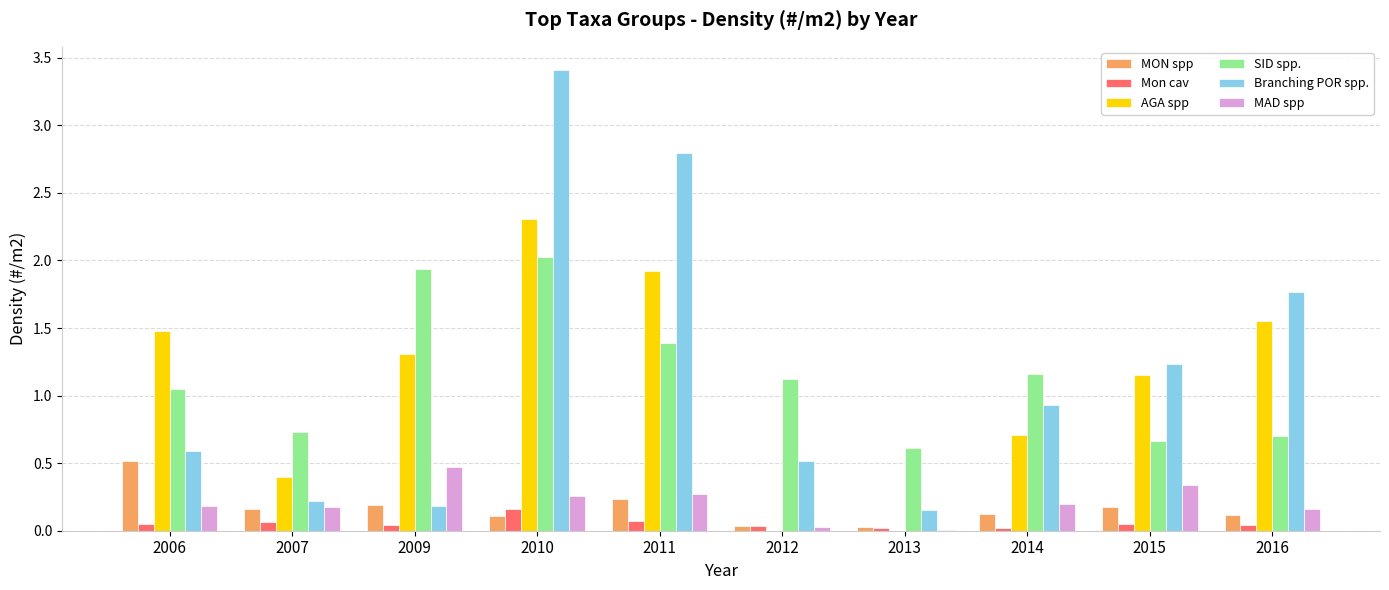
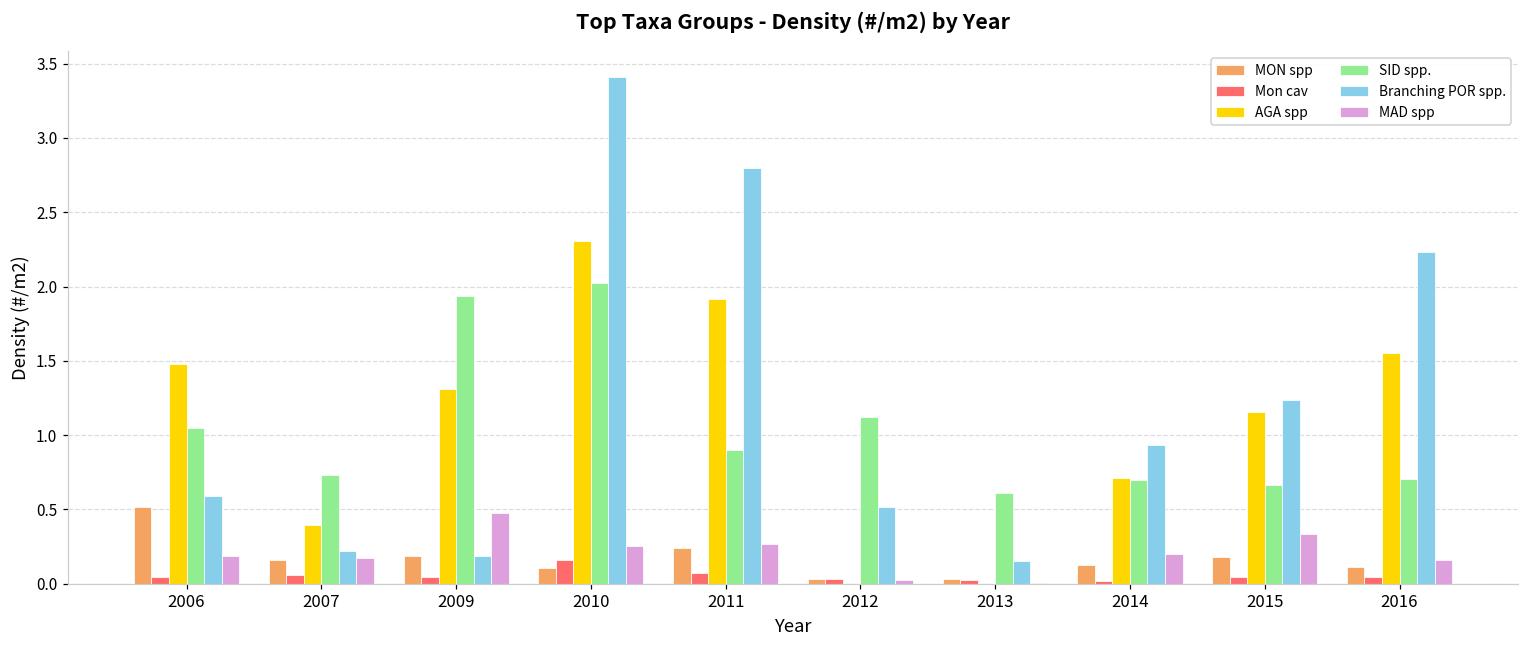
SID spp., 2011: 1.39 -> 0.90
SID spp., 2014: 1.16 -> 0.70
Branching POR spp., 2016: 1.77 -> 2.23
